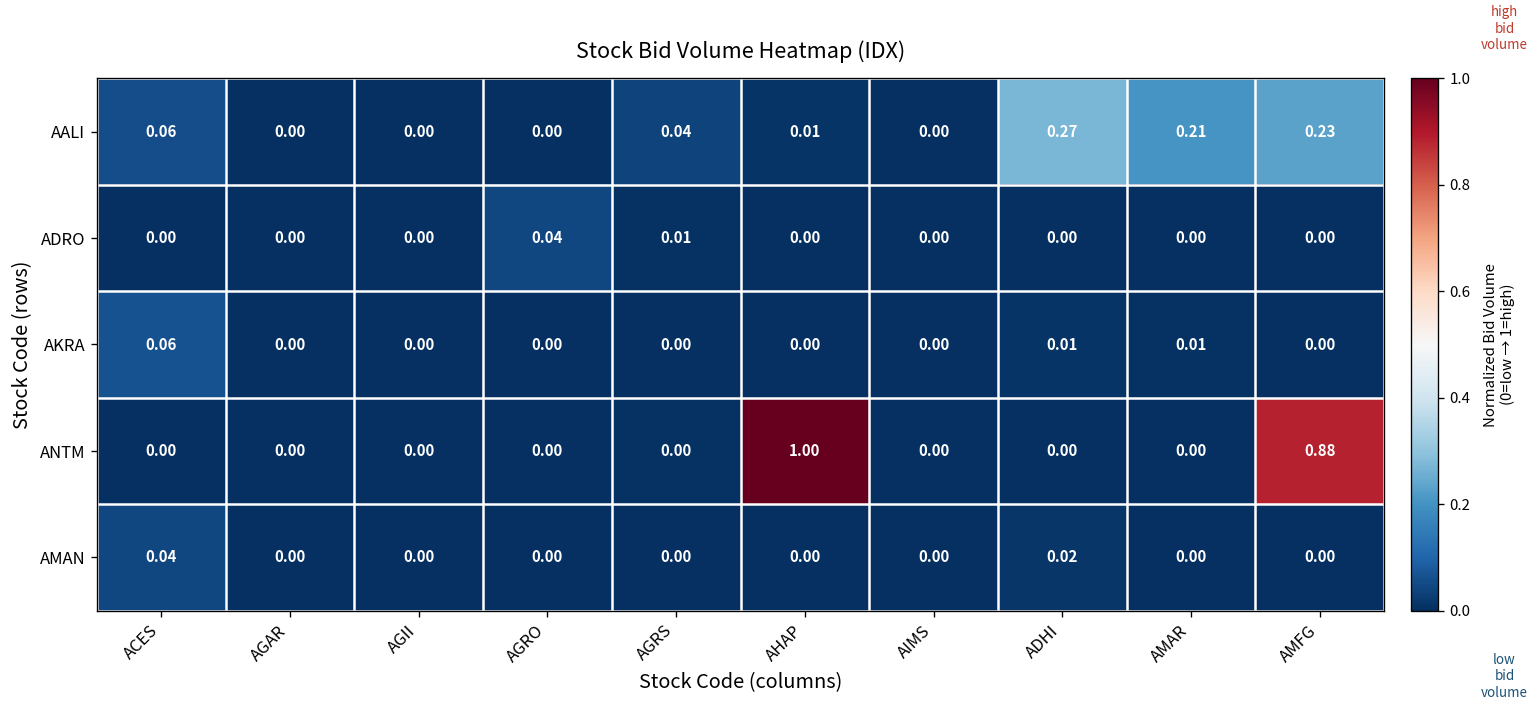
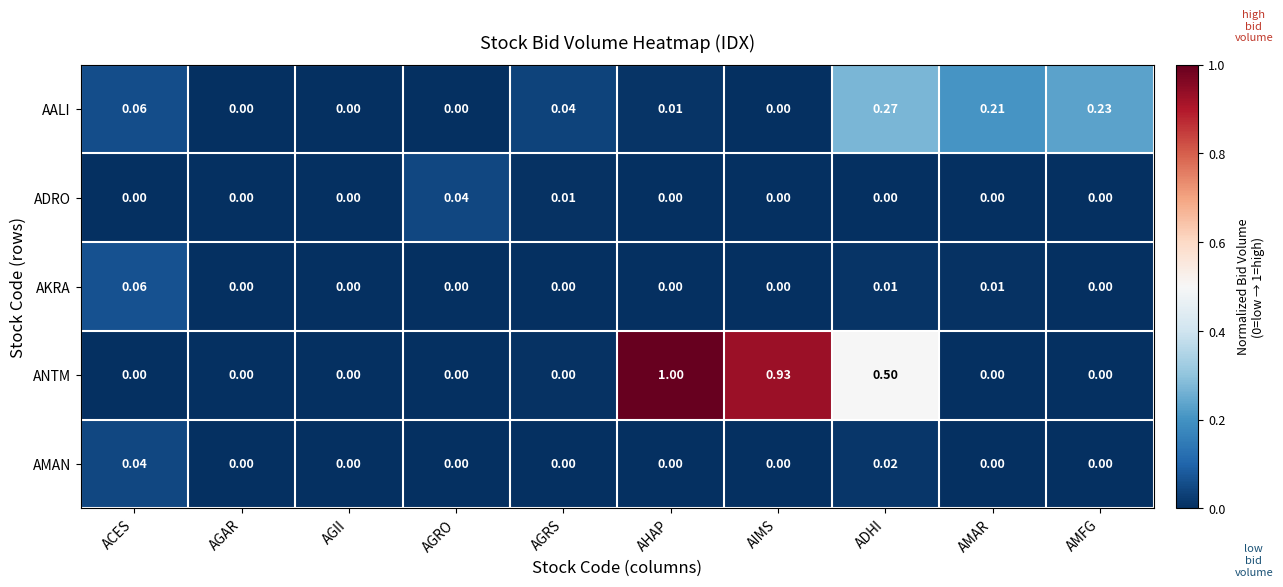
ANTM, AIMS: 0.00 -> 0.93
ANTM, ADHI: 0.00 -> 0.50
ANTM, AMFG: 0.88 -> 0.00
